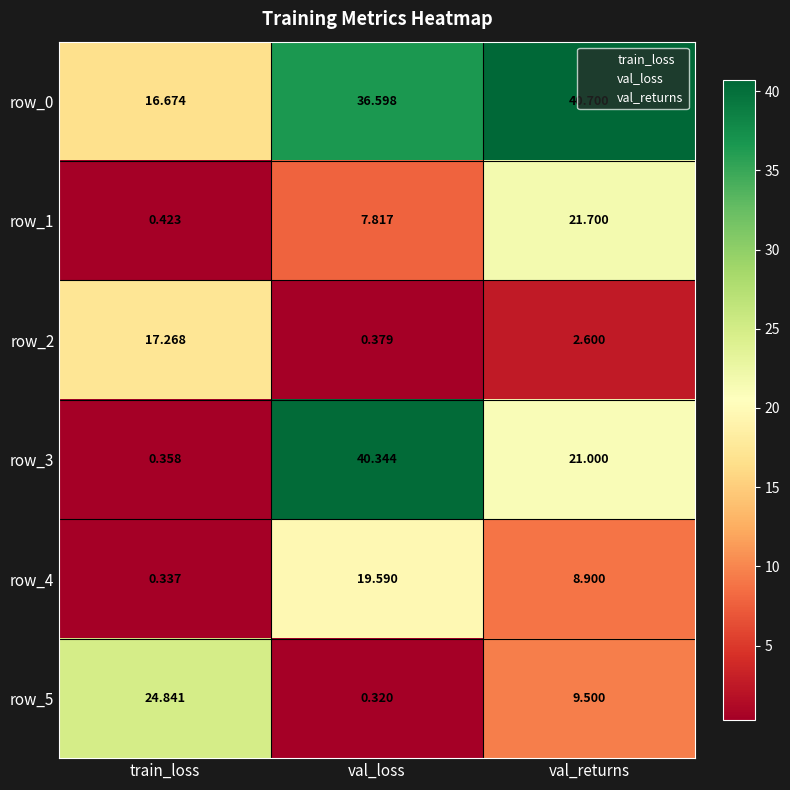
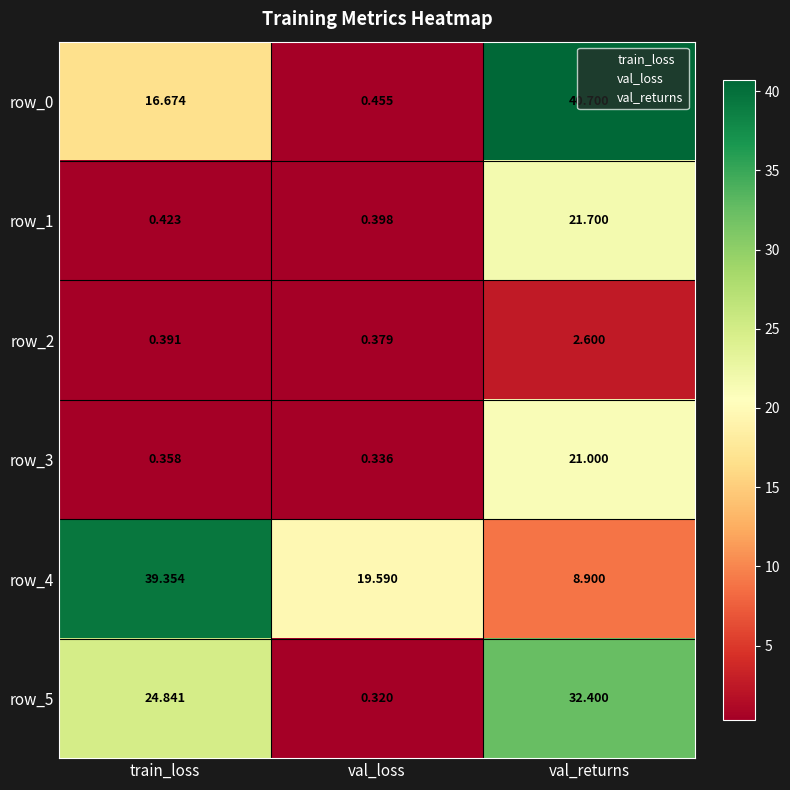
row_0, val_loss: 36.598 -> 0.455
row_1, val_loss: 7.817 -> 0.398
row_2, train_loss: 17.268 -> 0.391
row_3, val_loss: 40.344 -> 0.336
row_4, train_loss: 0.337 -> 39.354
row_5, val_returns: 9.500 -> 32.400
